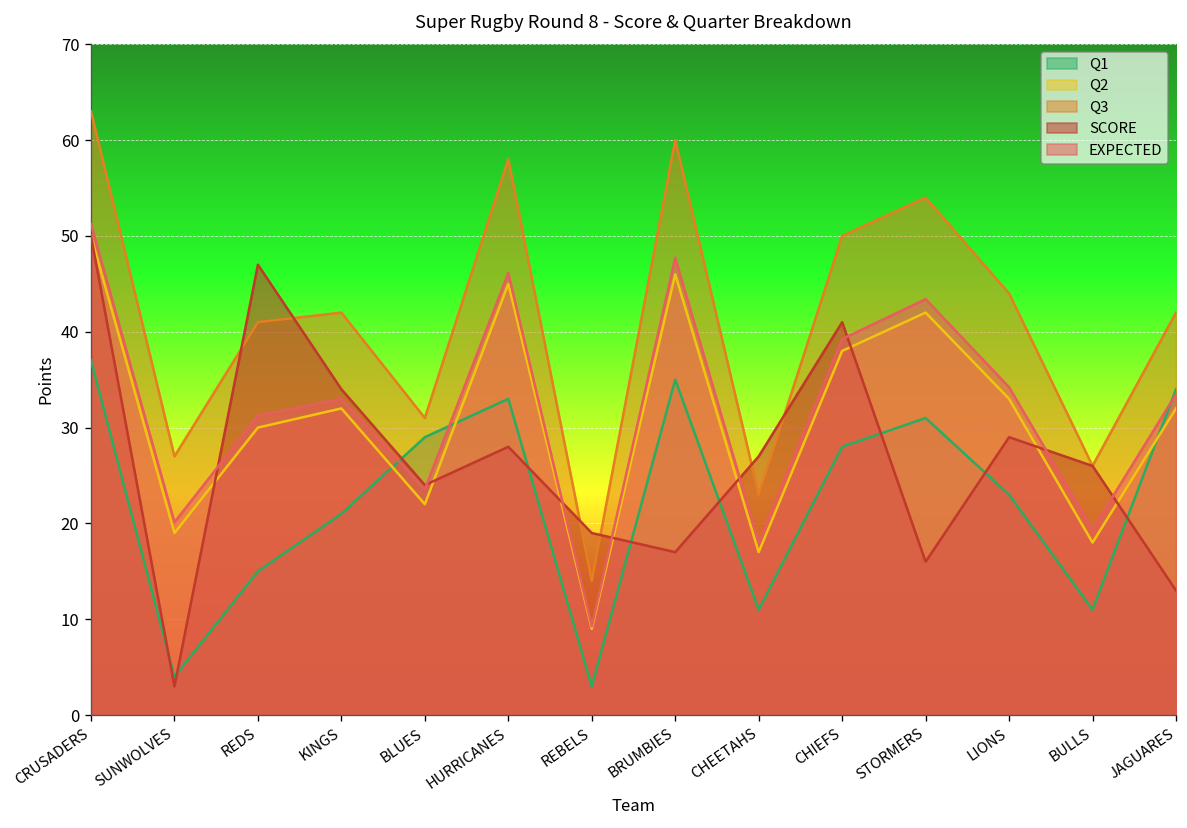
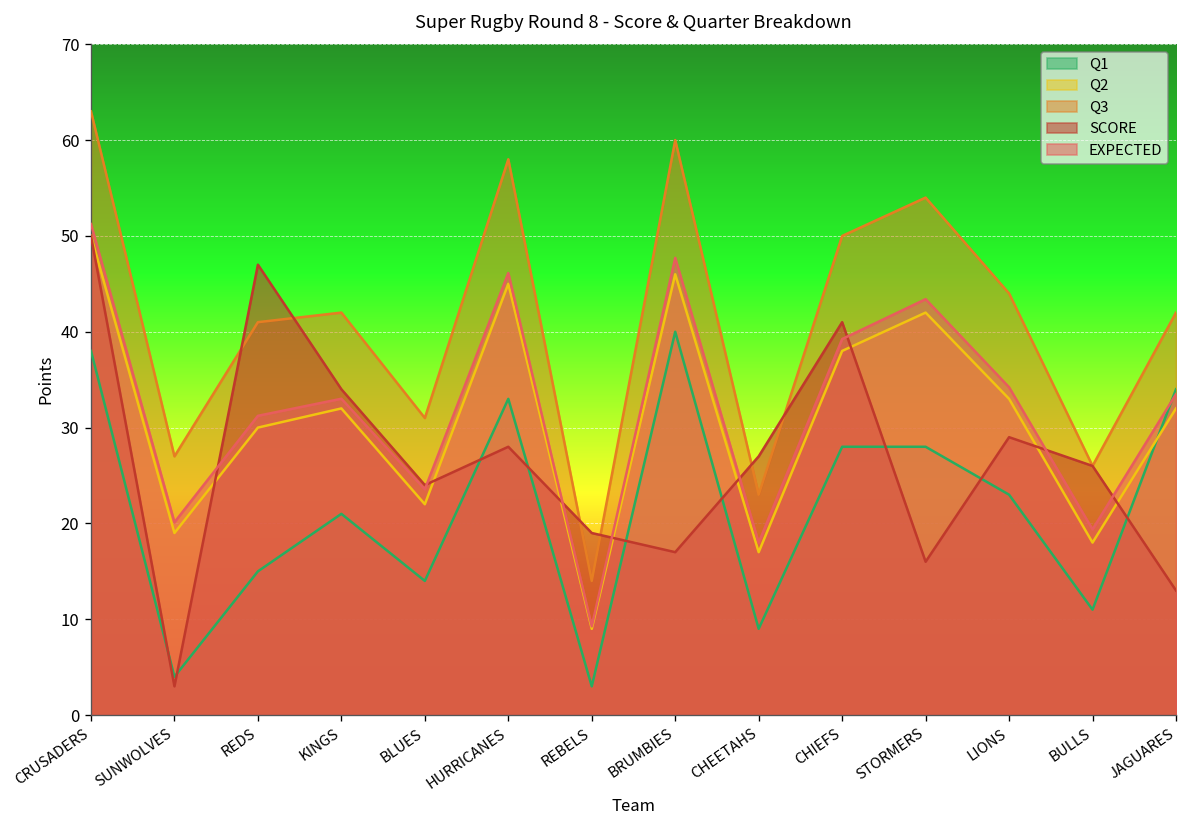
Q1, CRUSADERS: 37 -> 38
Q1, BLUES: 29 -> 14
Q1, BRUMBIES: 35 -> 40
Q1, CHEETAHS: 11 -> 9
Q1, STORMERS: 31 -> 28
